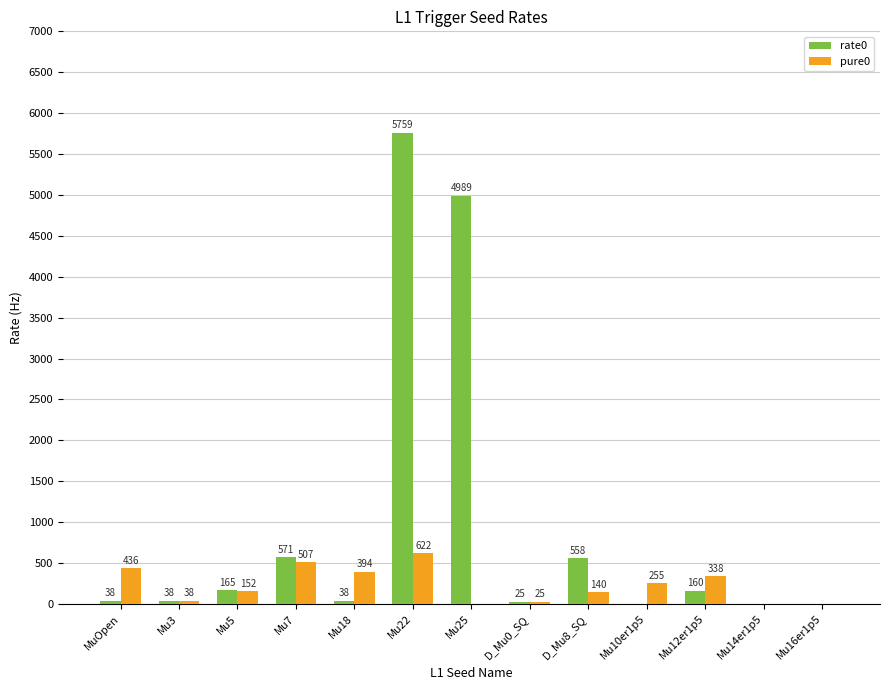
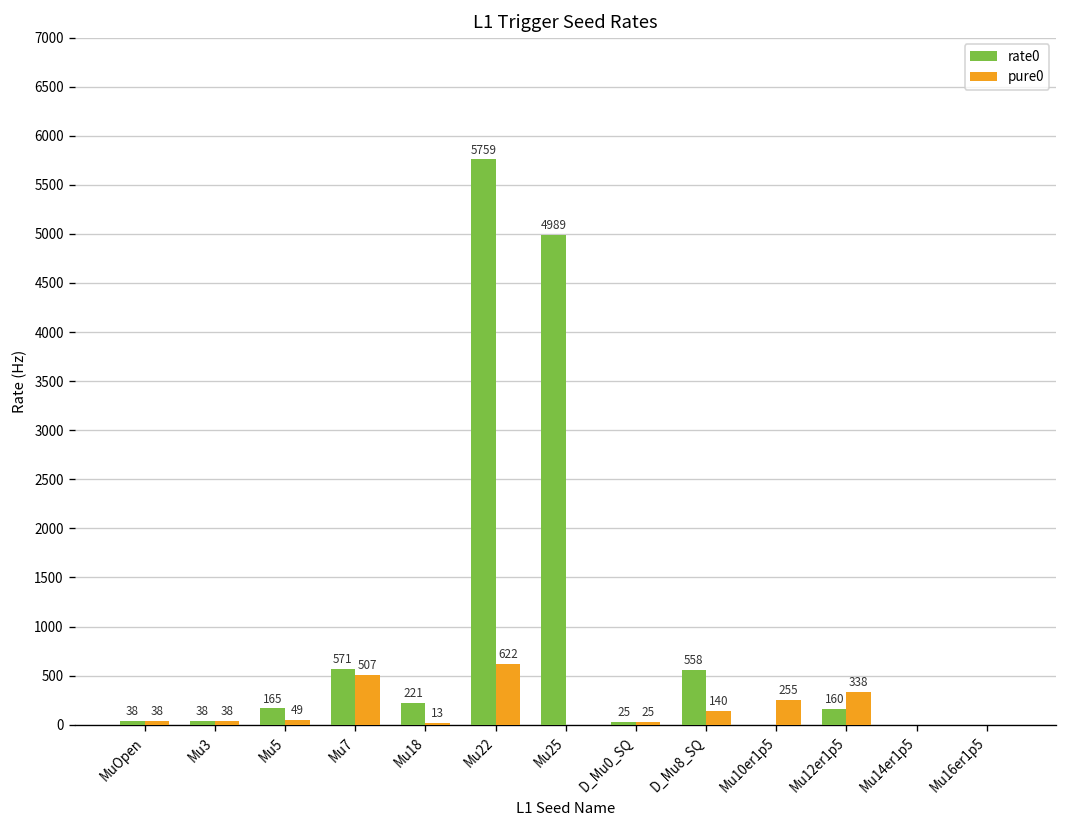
pure0, MuOpen: 436 -> 38
pure0, Mu5: 152 -> 49
rate0, Mu18: 38 -> 221
pure0, Mu18: 394 -> 13
